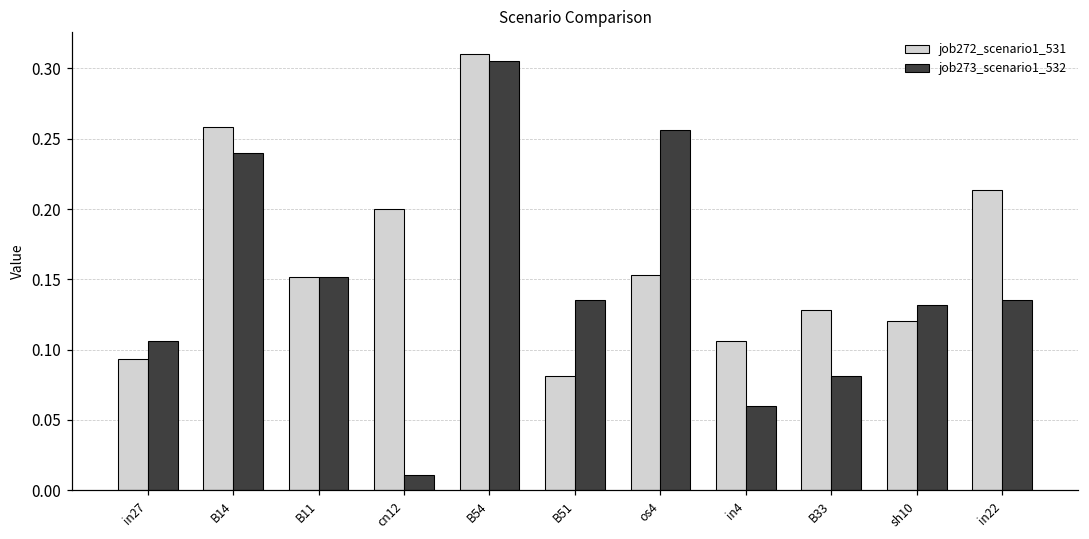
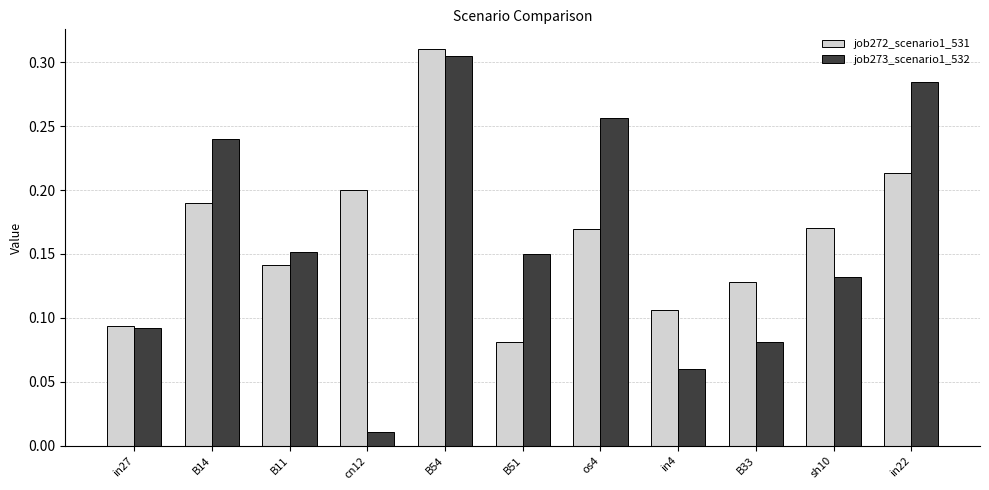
job273_scenario1_532, in27: 0.106 -> 0.092
job272_scenario1_531, B14: 0.258 -> 0.190
job272_scenario1_531, B11: 0.152 -> 0.141
job273_scenario1_532, B51: 0.135 -> 0.150
job272_scenario1_531, os4: 0.153 -> 0.170
job272_scenario1_531, sh10: 0.120 -> 0.170
job273_scenario1_532, in22: 0.135 -> 0.285
